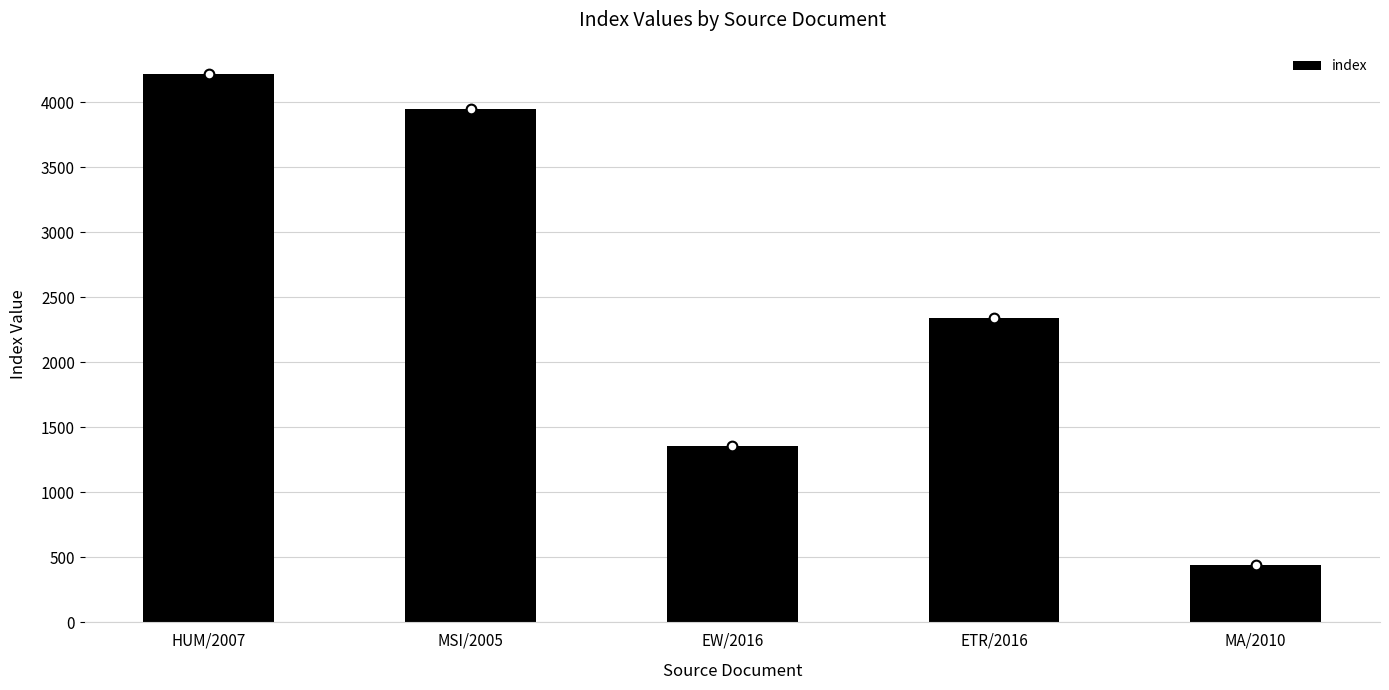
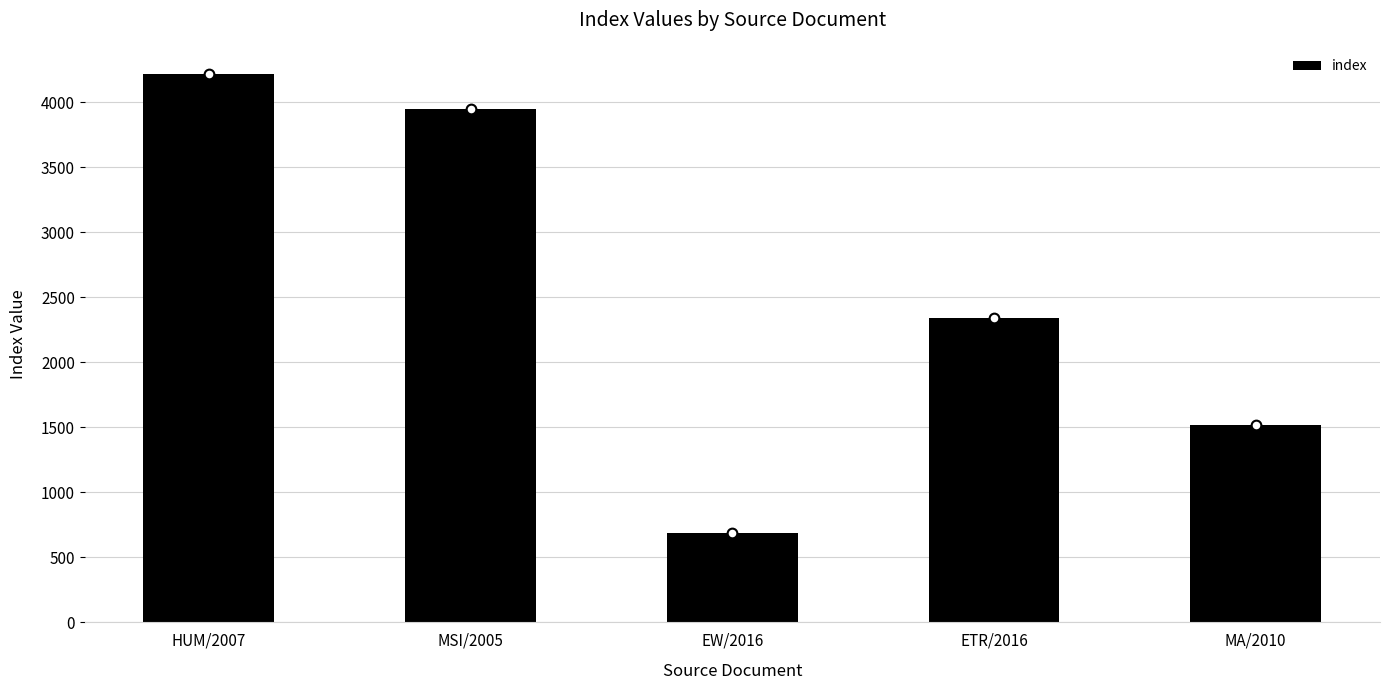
index, EW/2016: 1360 -> 690
index, MA/2010: 440 -> 1520
